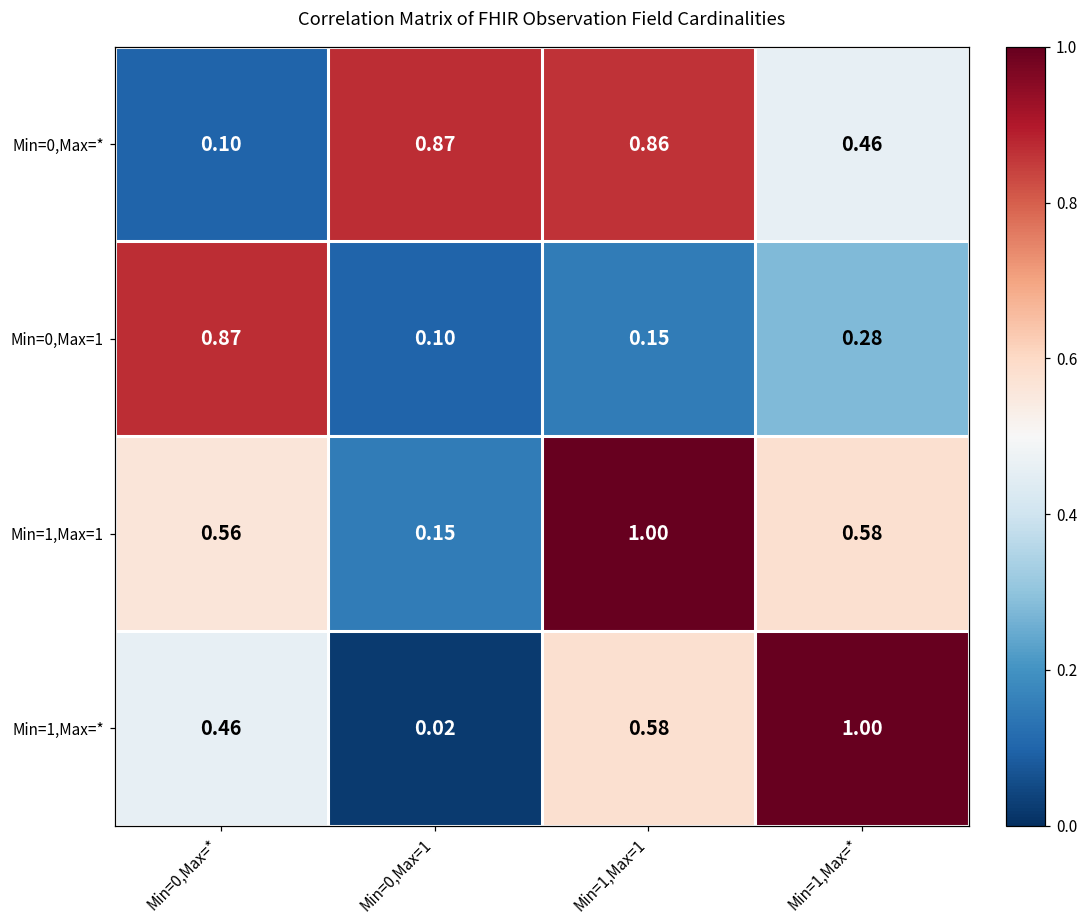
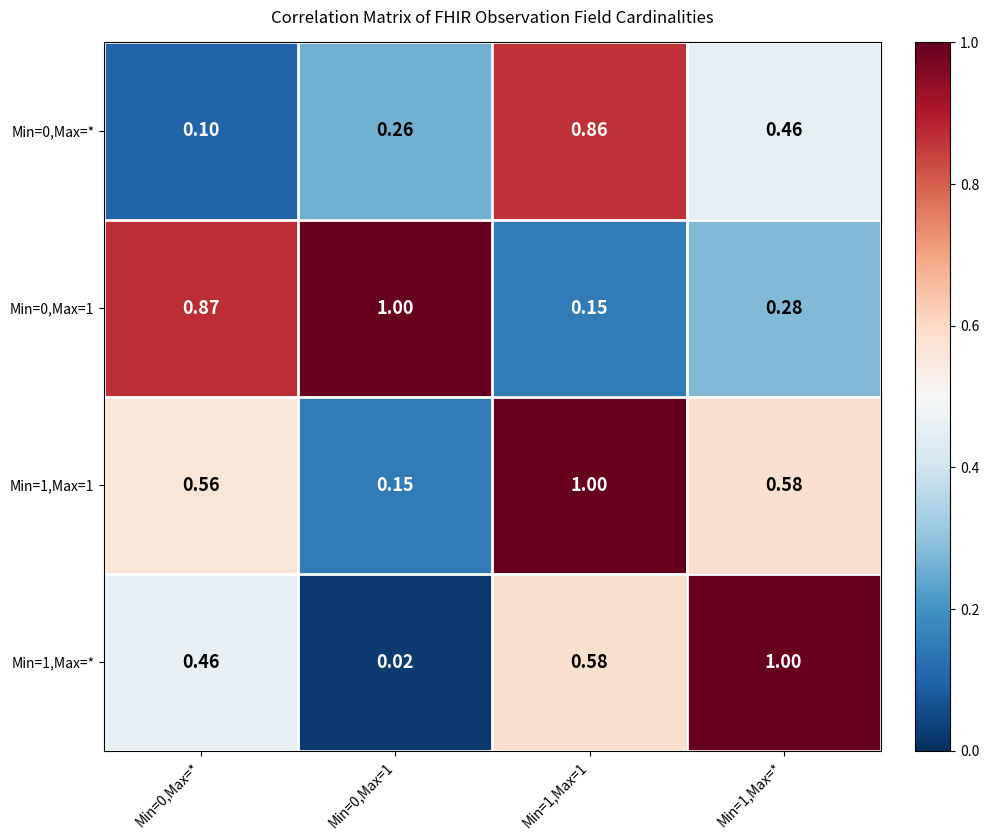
Min=0,Max=*, Min=0,Max=1: 0.87 -> 0.26
Min=0,Max=1, Min=0,Max=1: 0.10 -> 1.00
